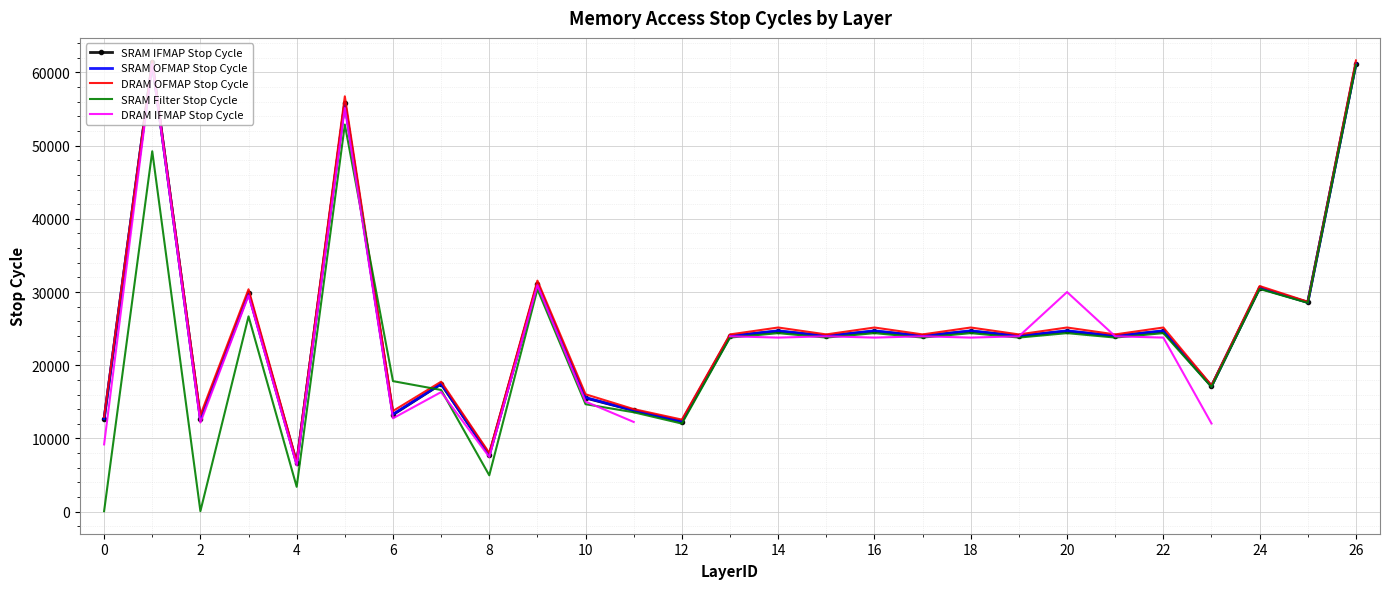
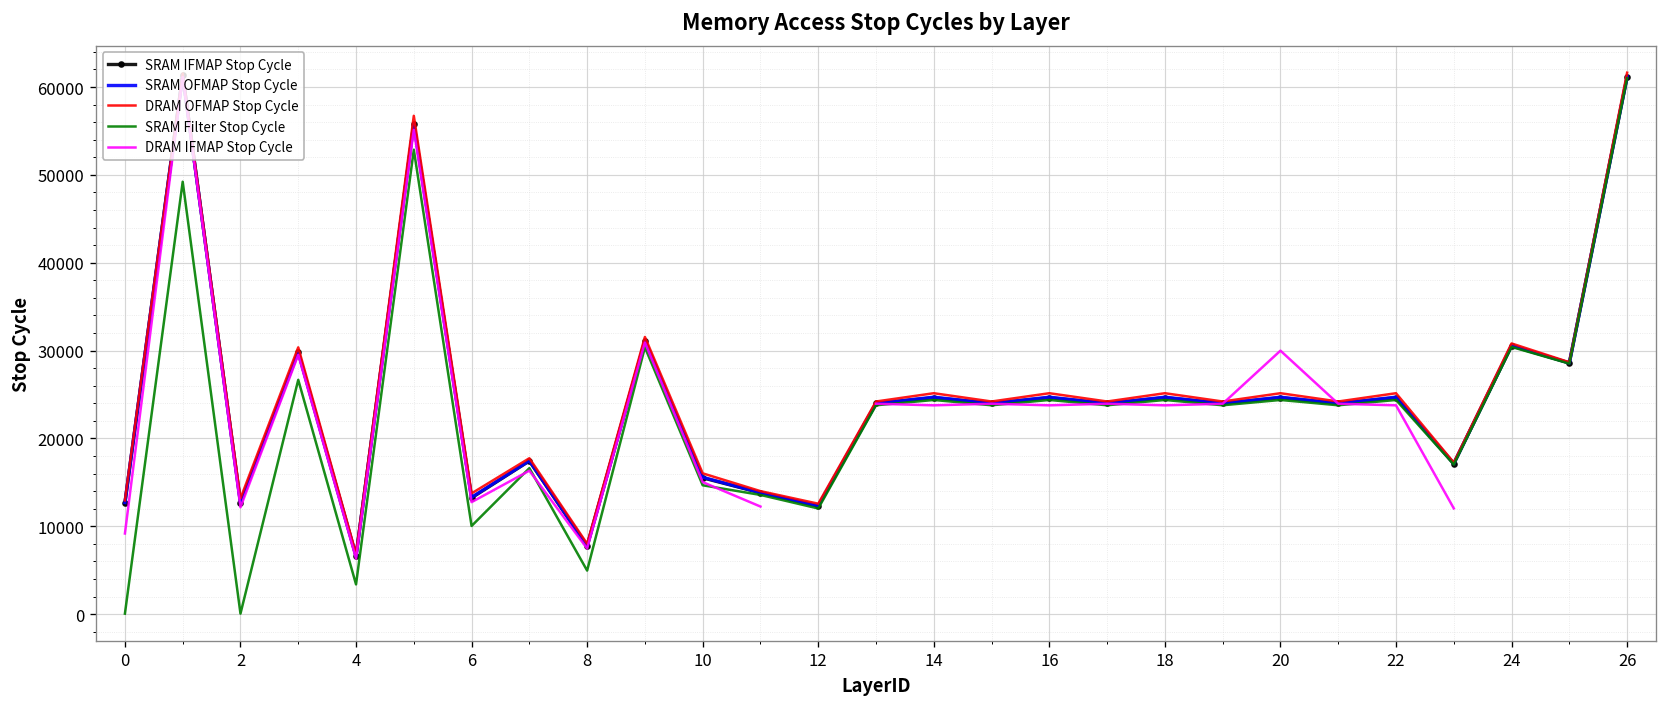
SRAM Filter Stop Cycle, 6: 18000 -> 10000
